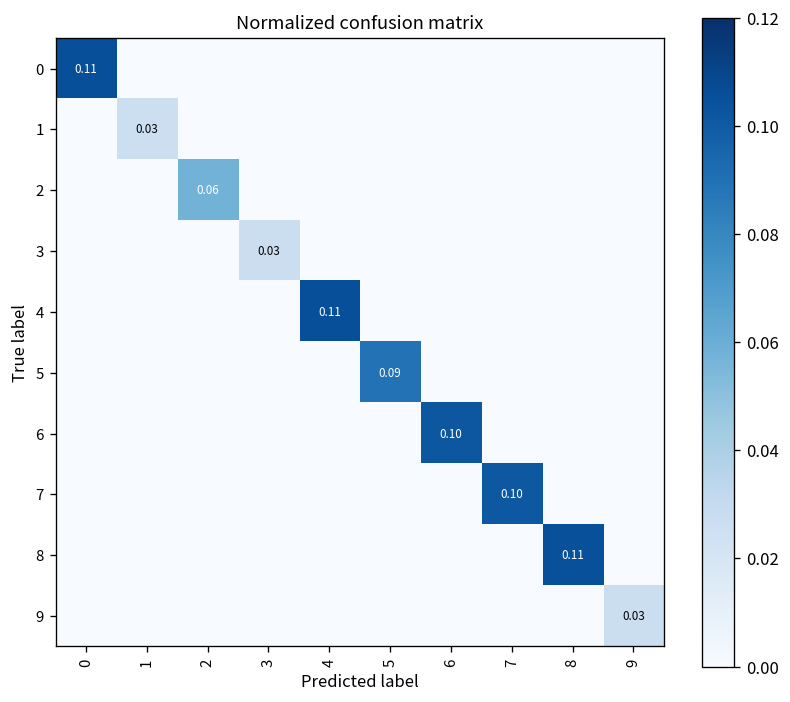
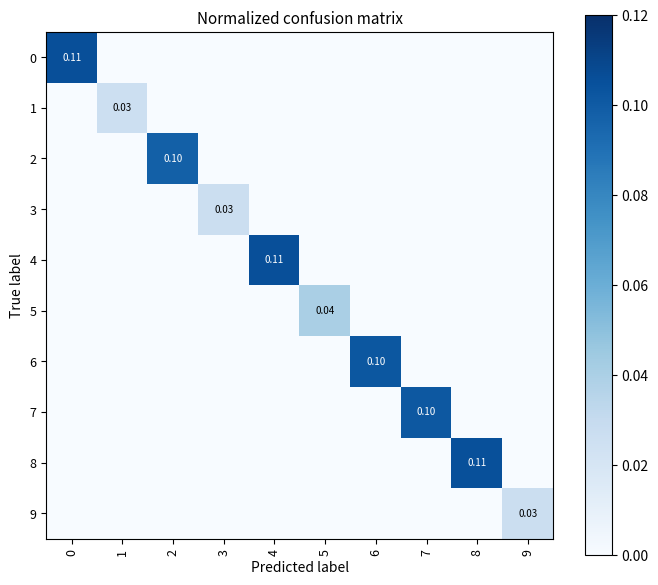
2, 2: 0.06 -> 0.10
5, 5: 0.09 -> 0.04
